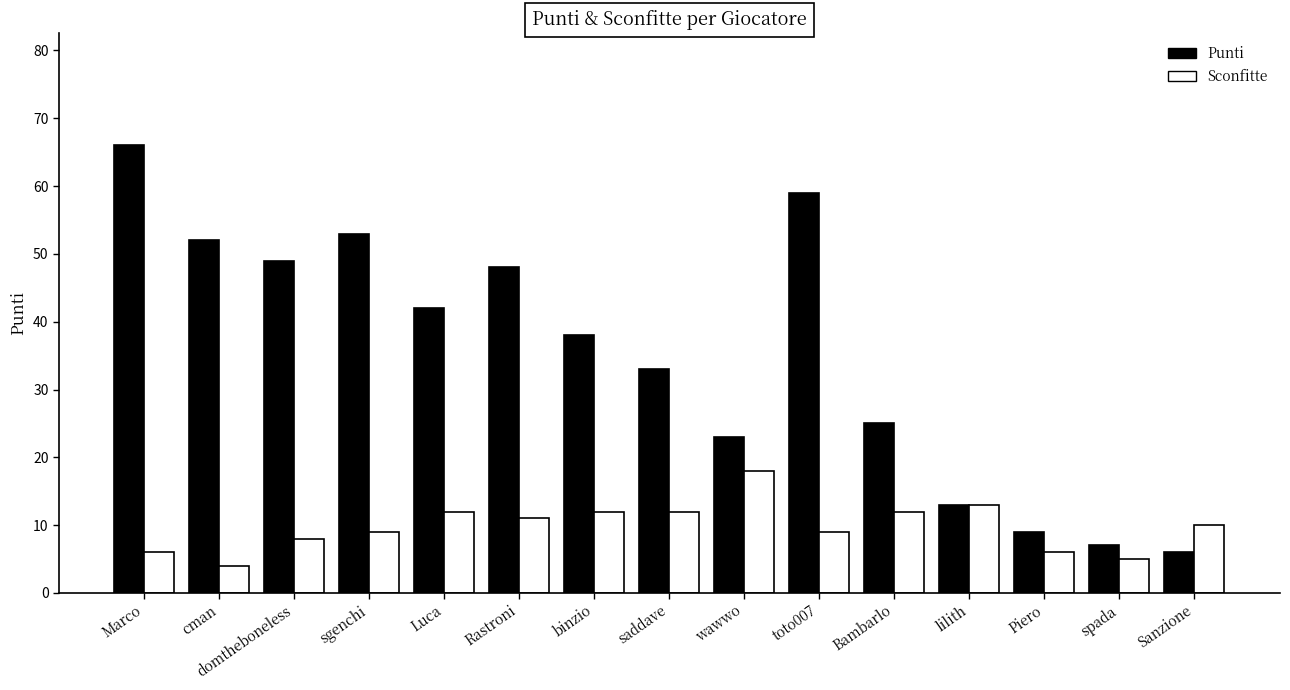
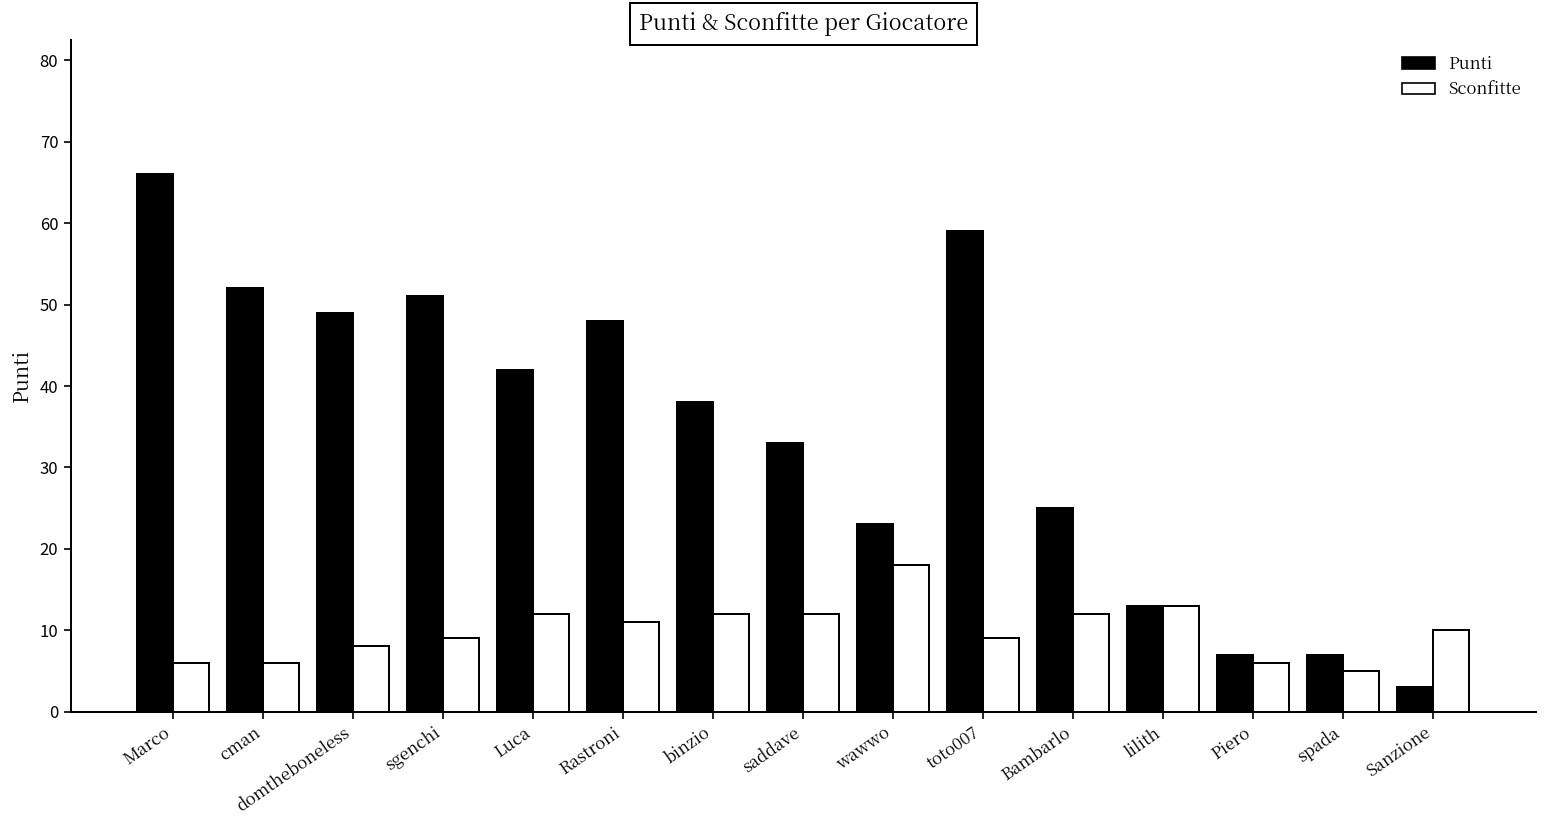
Sconfitte, cman: 4 -> 6
Punti, sgenchi: 53 -> 51
Punti, Piero: 9 -> 7
Punti, Sanzione: 6 -> 3
